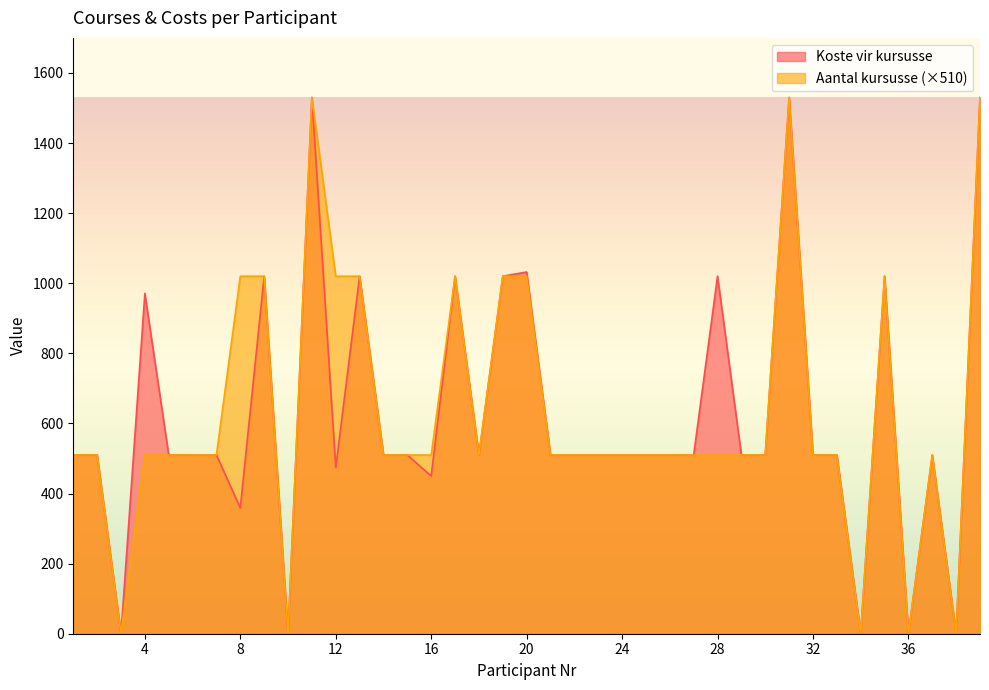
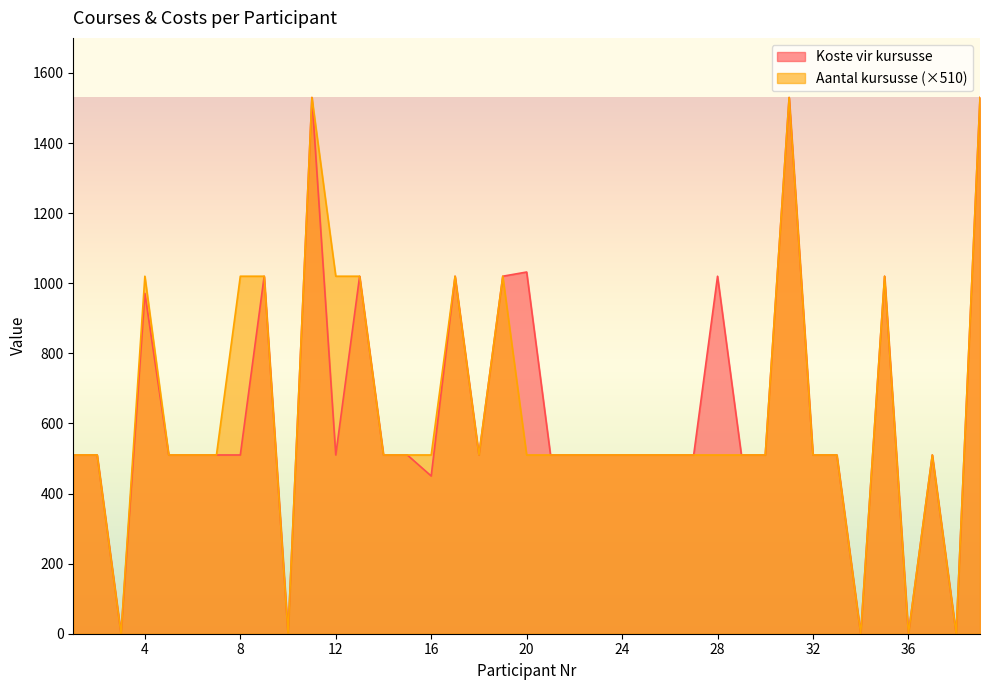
Aantal kursusse (×510), 4: 510 -> 1020
Koste vir kursusse, 8: 360 -> 510
Koste vir kursusse, 12: 470 -> 510
Aantal kursusse (×510), 20: 1020 -> 510
